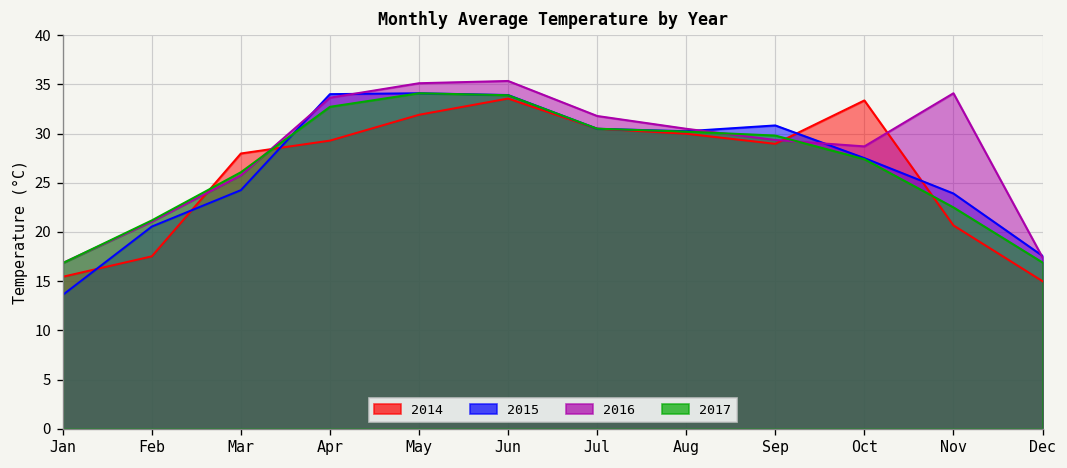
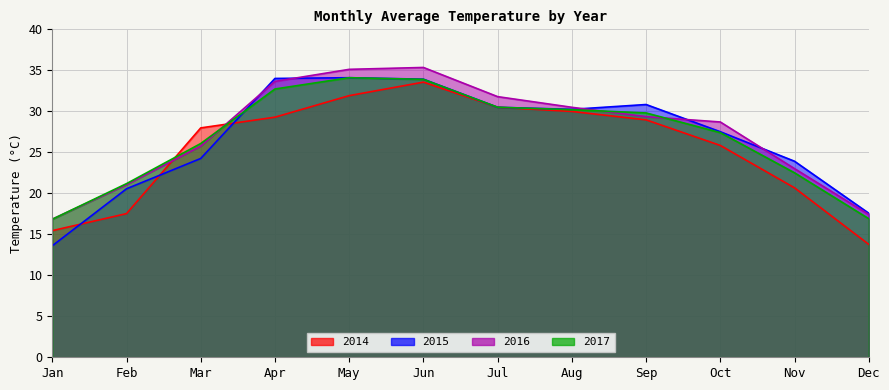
2014, Oct: 33 -> 26
2016, Nov: 34 -> 23
2014, Dec: 15 -> 14
